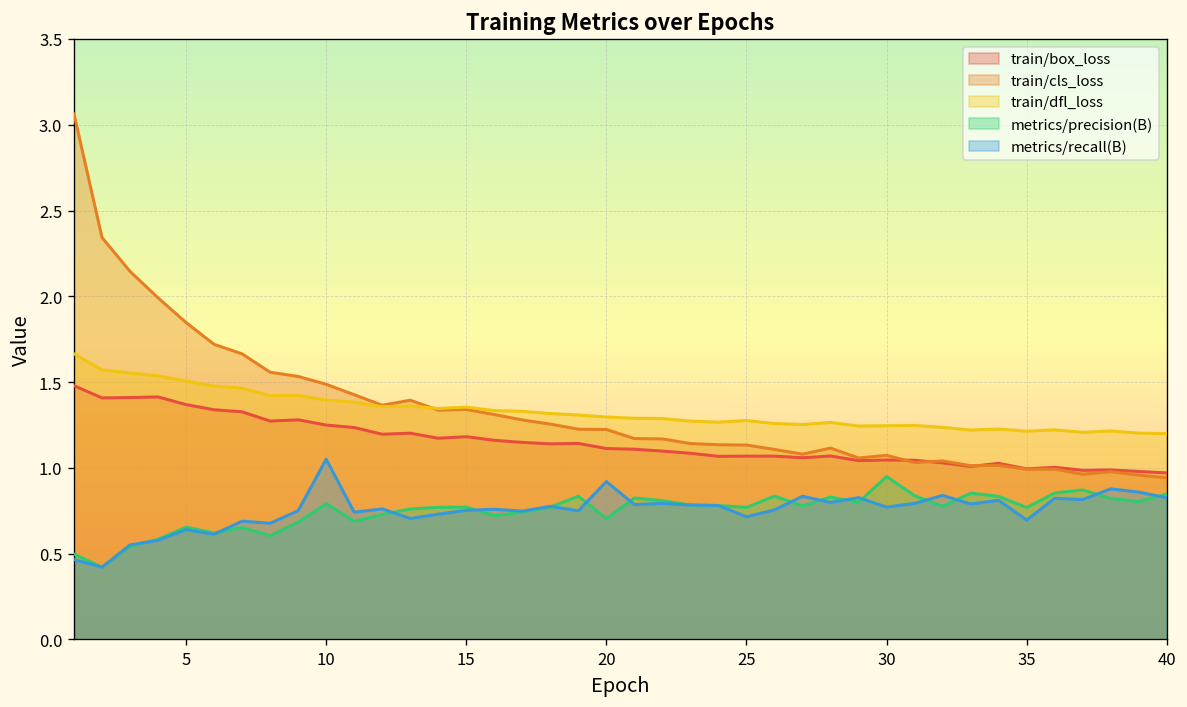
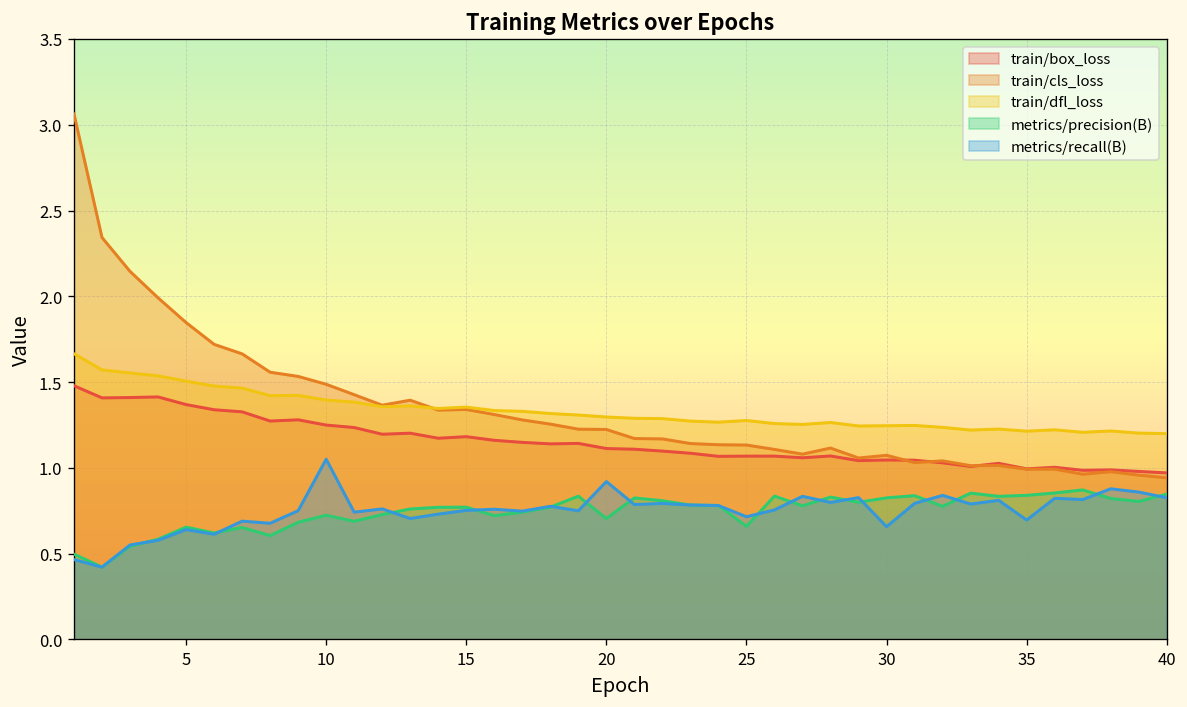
metrics/precision(B), 10: 0.79 -> 0.72
metrics/precision(B), 25: 0.77 -> 0.66
metrics/precision(B), 30: 0.95 -> 0.83
metrics/recall(B), 30: 0.77 -> 0.66
metrics/precision(B), 35: 0.77 -> 0.84
